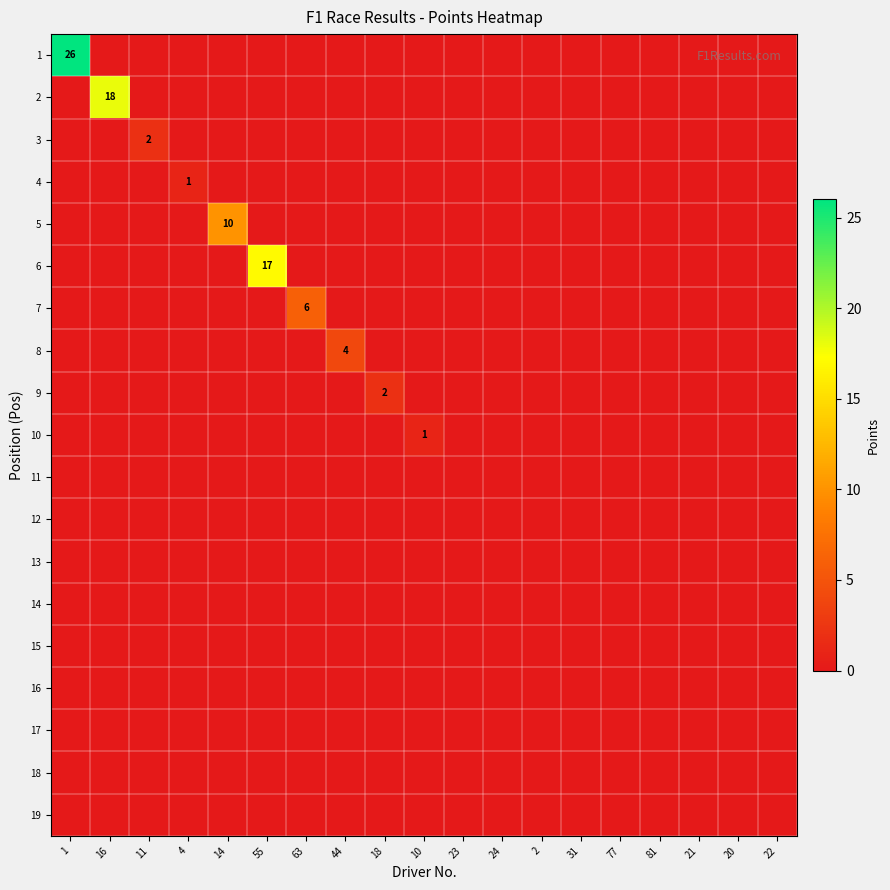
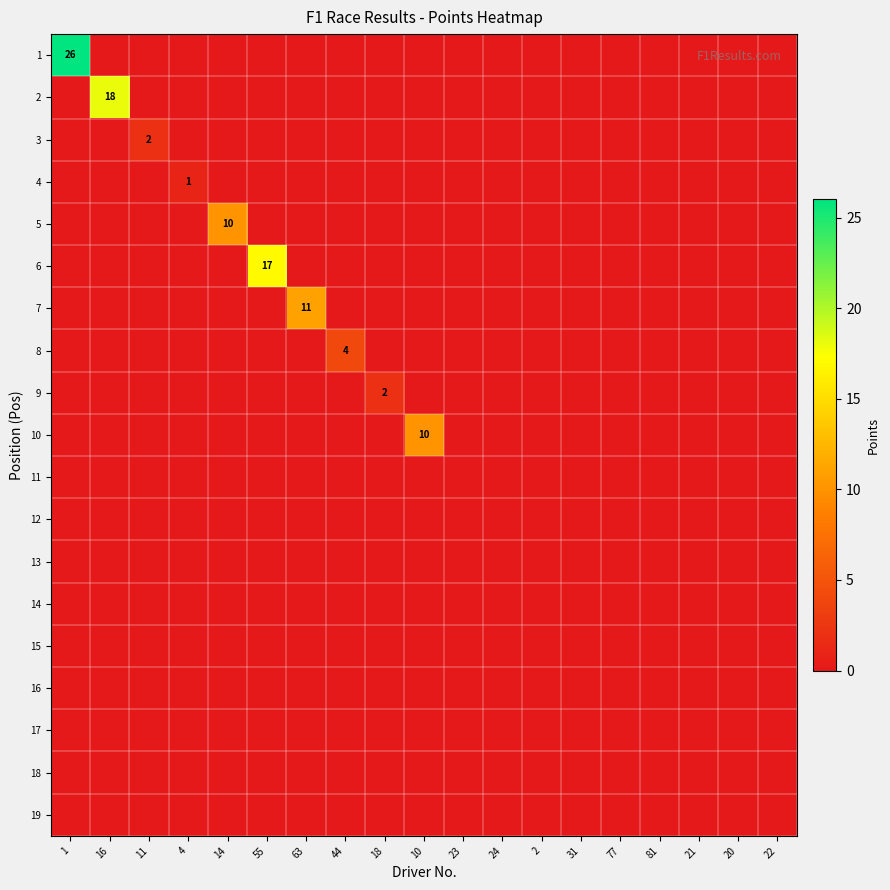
7, 63: 6 -> 11
10, 10: 1 -> 10
